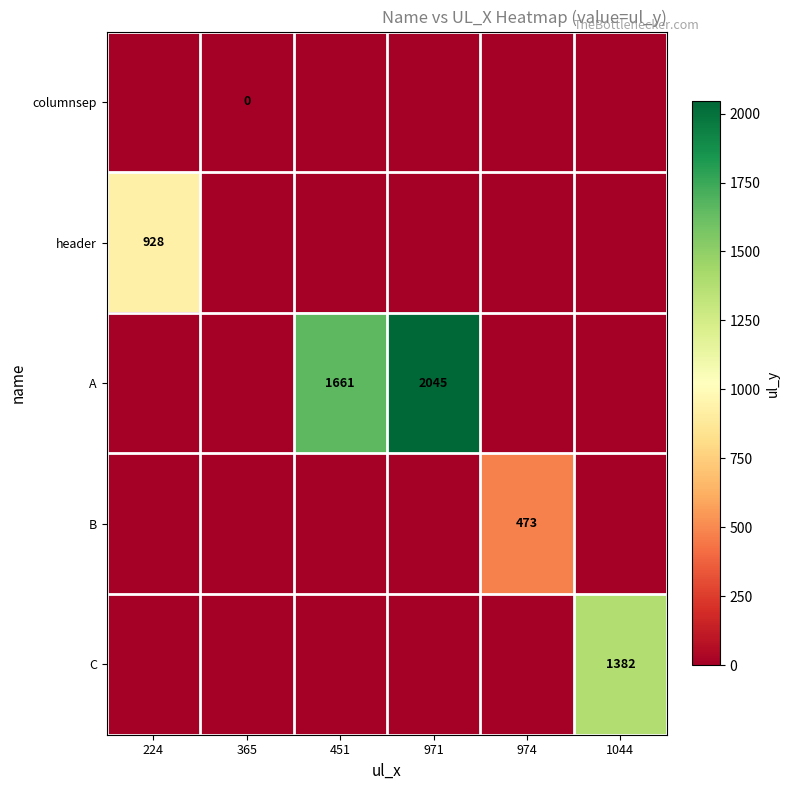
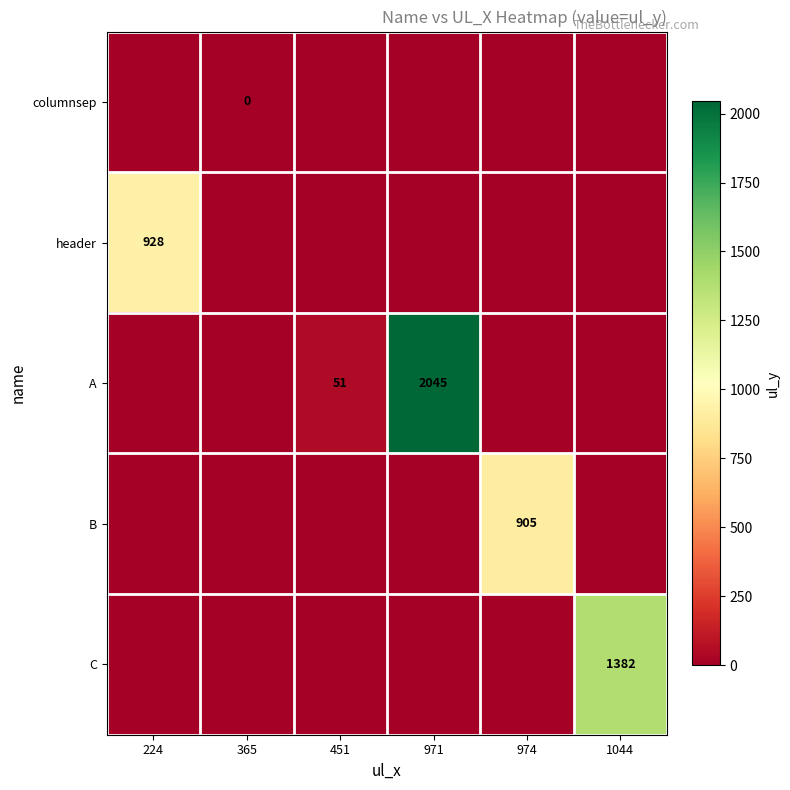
A, 451: 1661 -> 51
B, 974: 473 -> 905
